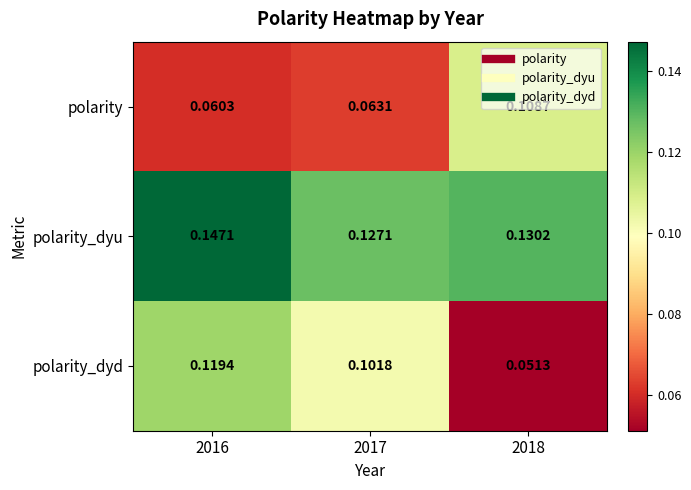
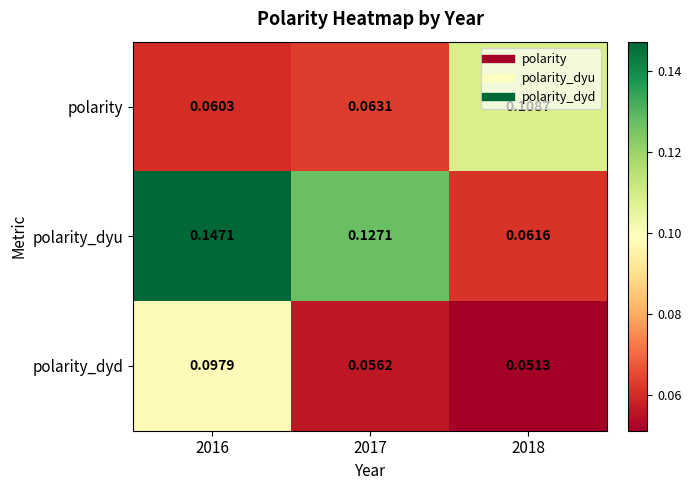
polarity_dyu, 2018: 0.1302 -> 0.0616
polarity_dyd, 2016: 0.1194 -> 0.0979
polarity_dyd, 2017: 0.1018 -> 0.0562
